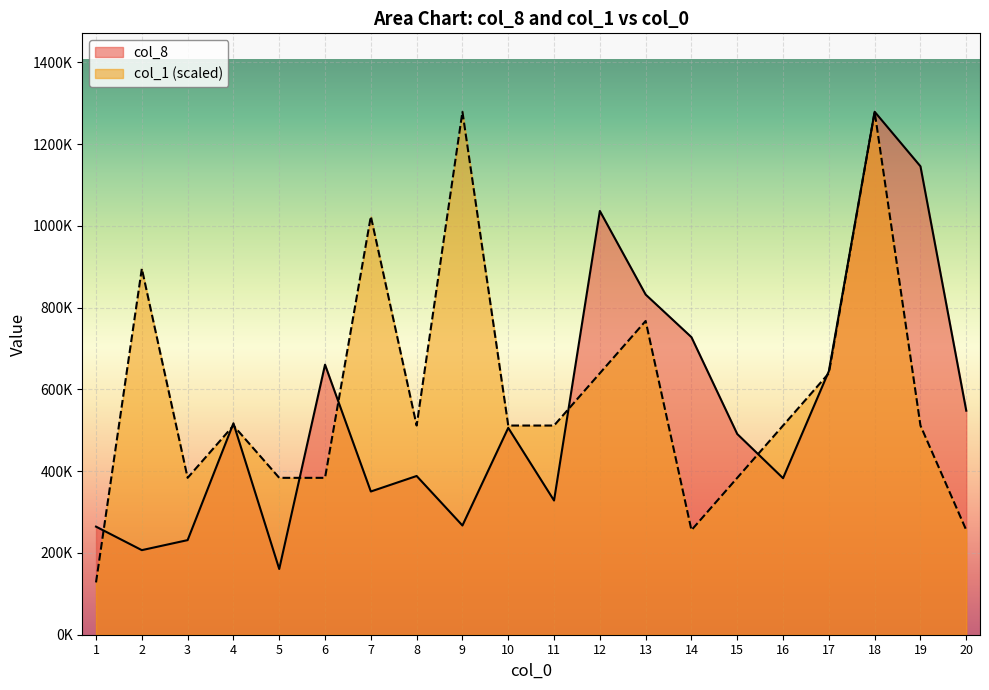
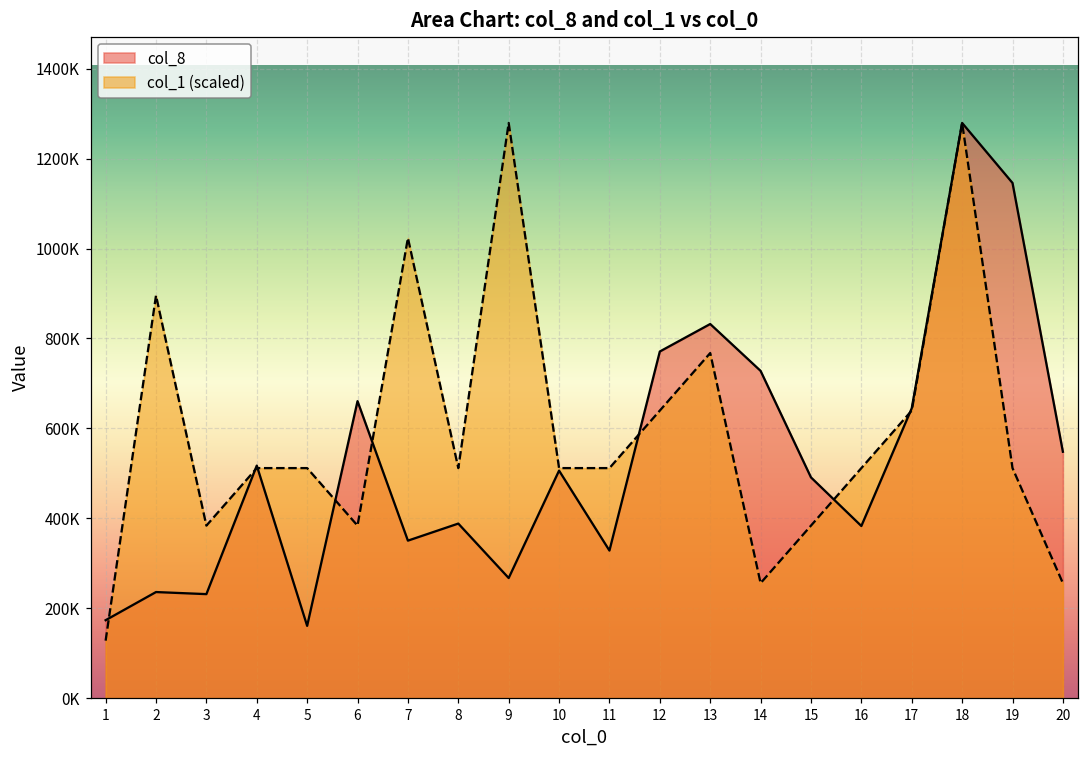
col_8, 1: 260000 -> 170000
col_8, 2: 210000 -> 240000
col_1 (scaled), 5: 380000 -> 510000
col_8, 12: 1040000 -> 770000
